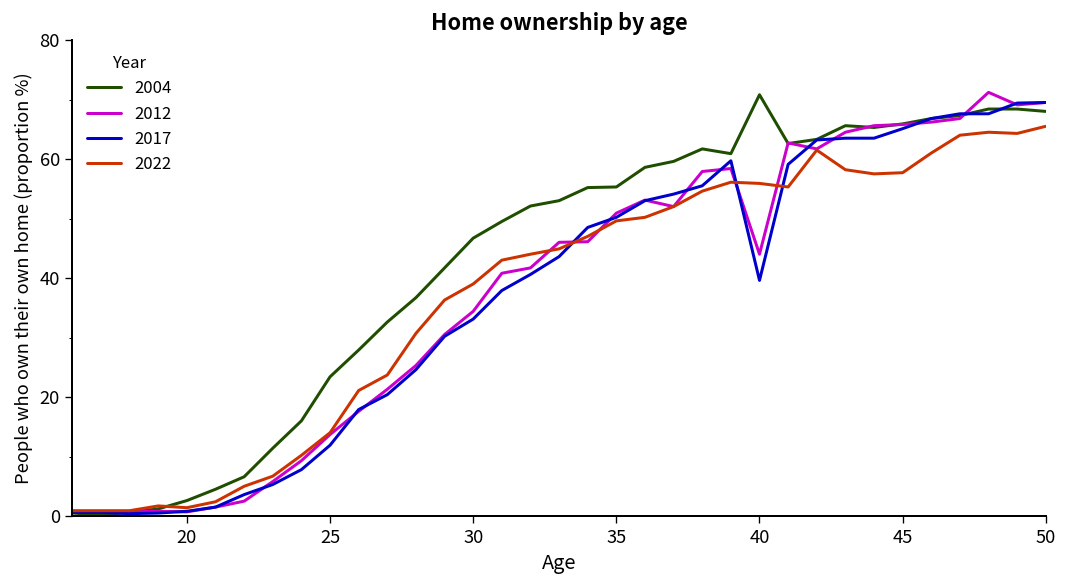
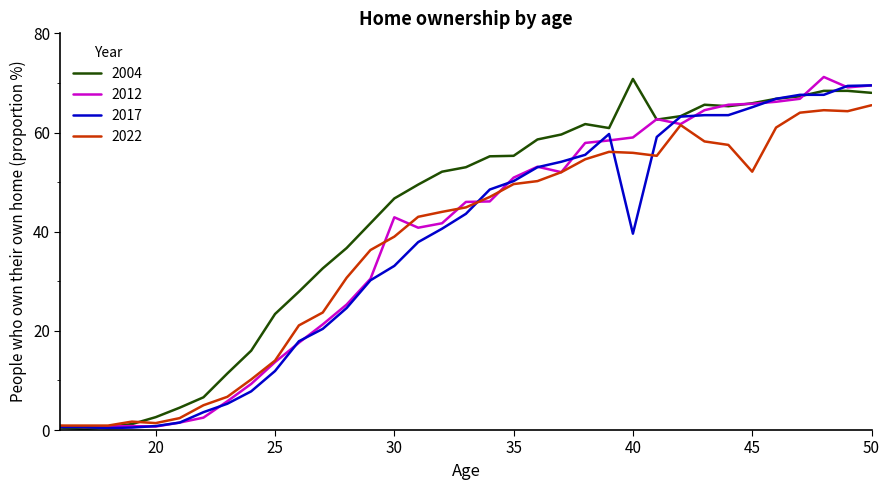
2012, 30: 34 -> 43
2012, 40: 44 -> 59
2022, 45: 58 -> 52
